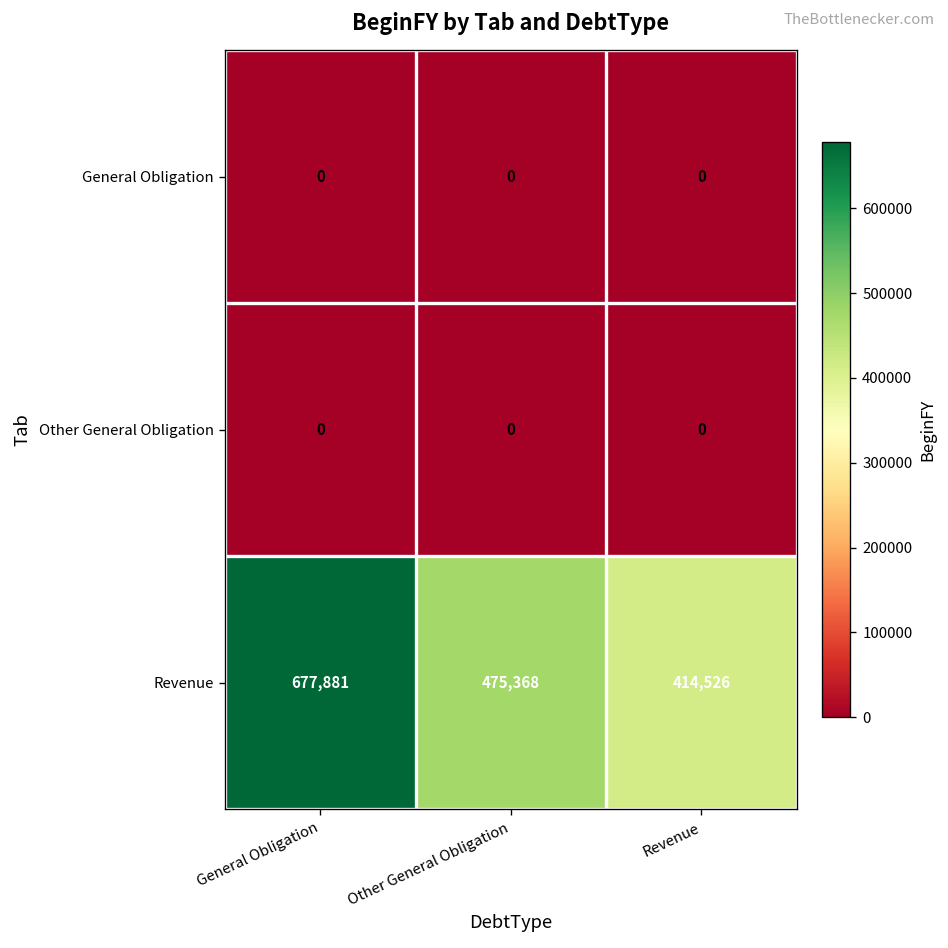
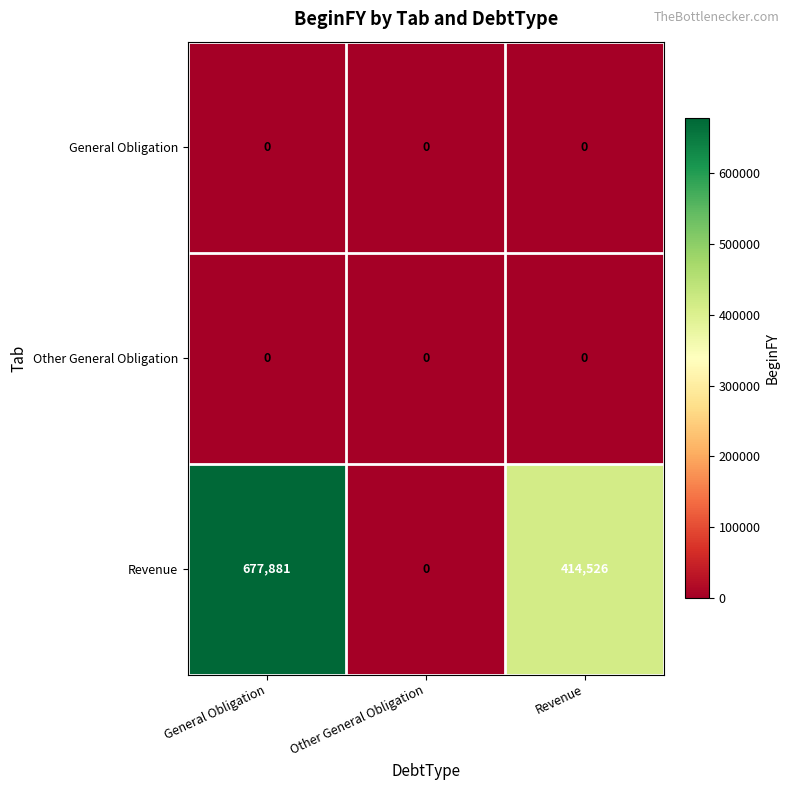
Revenue, Other General Obligation: 475,368 -> 0
